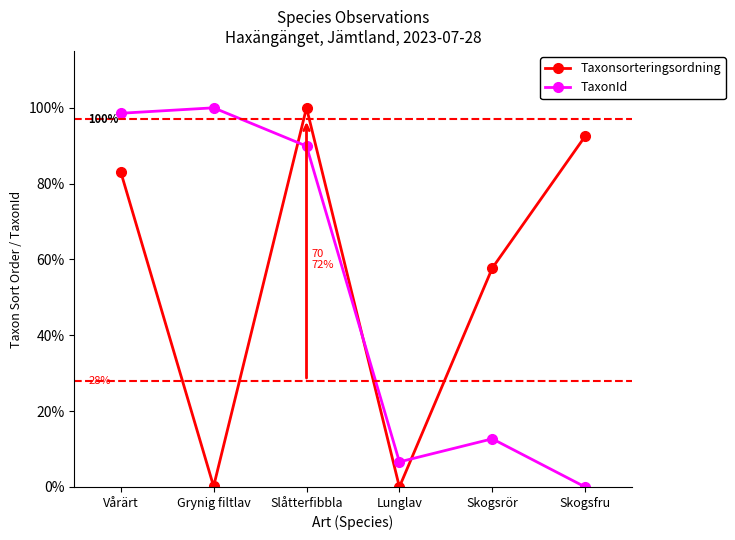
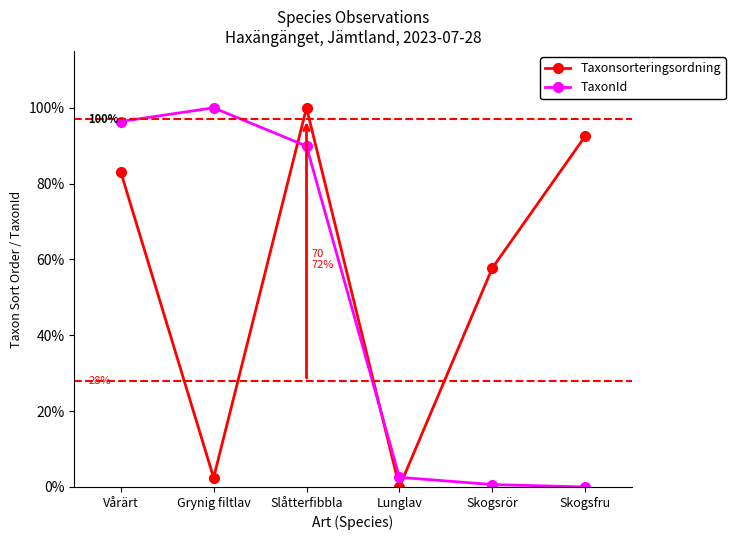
TaxonId, Vårärt: 99% -> 96%
Taxonsorteringsordning, Grynig filtlav: 0% -> 2%
TaxonId, Lunglav: 7% -> 3%
TaxonId, Skogsrör: 13% -> 1%
